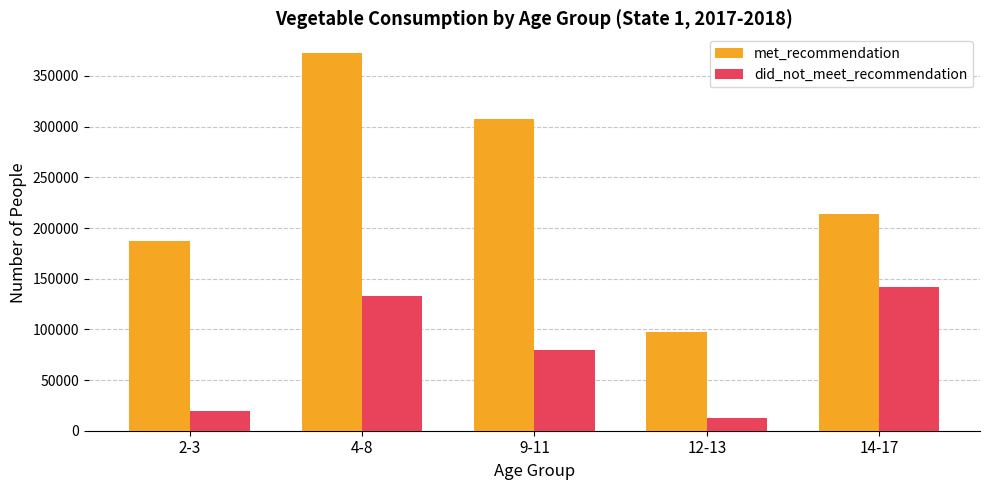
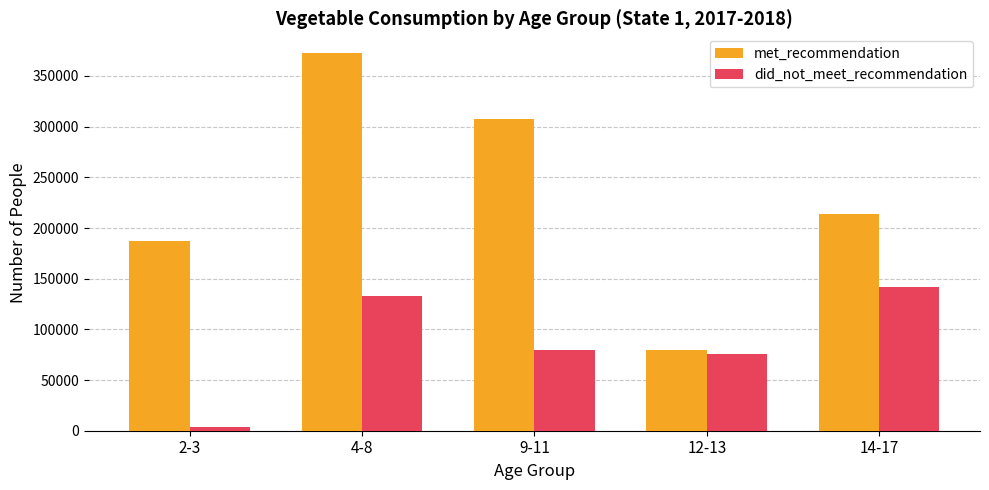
did_not_meet_recommendation, 2-3: 20000 -> 4000
met_recommendation, 12-13: 98000 -> 79000
did_not_meet_recommendation, 12-13: 13000 -> 75000
